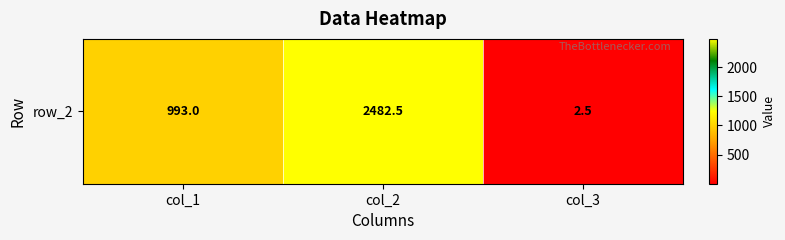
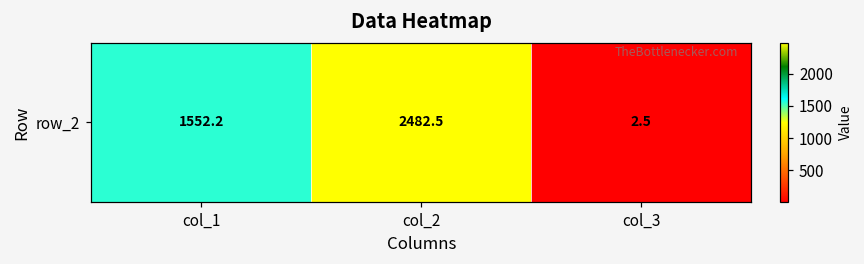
row_2, col_1: 993.0 -> 1552.2
